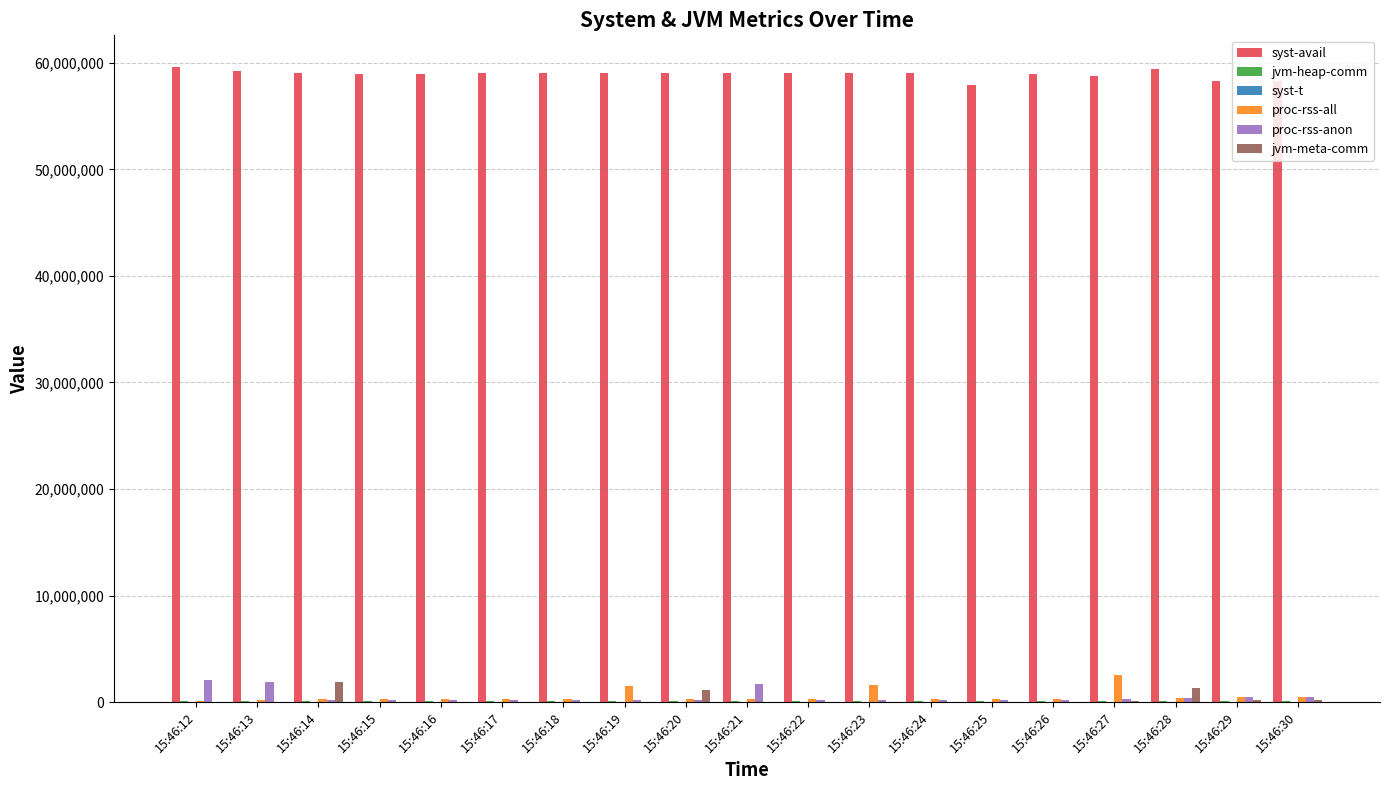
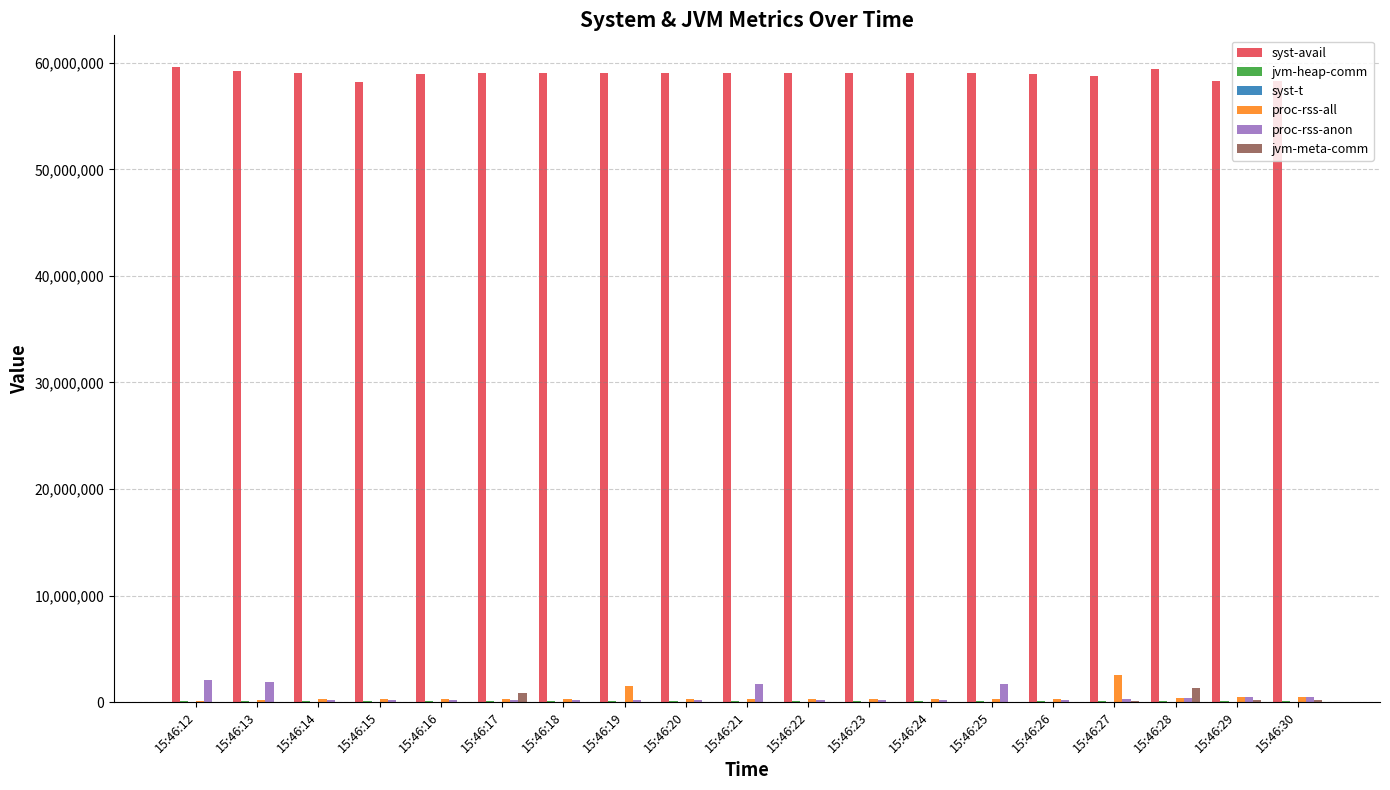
jvm-meta-comm, 15:46:14: 1,900,000 -> 0
syst-avail, 15:46:15: 59,000,000 -> 58,200,000
jvm-meta-comm, 15:46:17: 0 -> 800,000
jvm-meta-comm, 15:46:20: 1,100,000 -> 0
proc-rss-all, 15:46:23: 1,600,000 -> 200,000
syst-avail, 15:46:25: 58,000,000 -> 59,000,000
proc-rss-anon, 15:46:25: 200,000 -> 1,700,000
